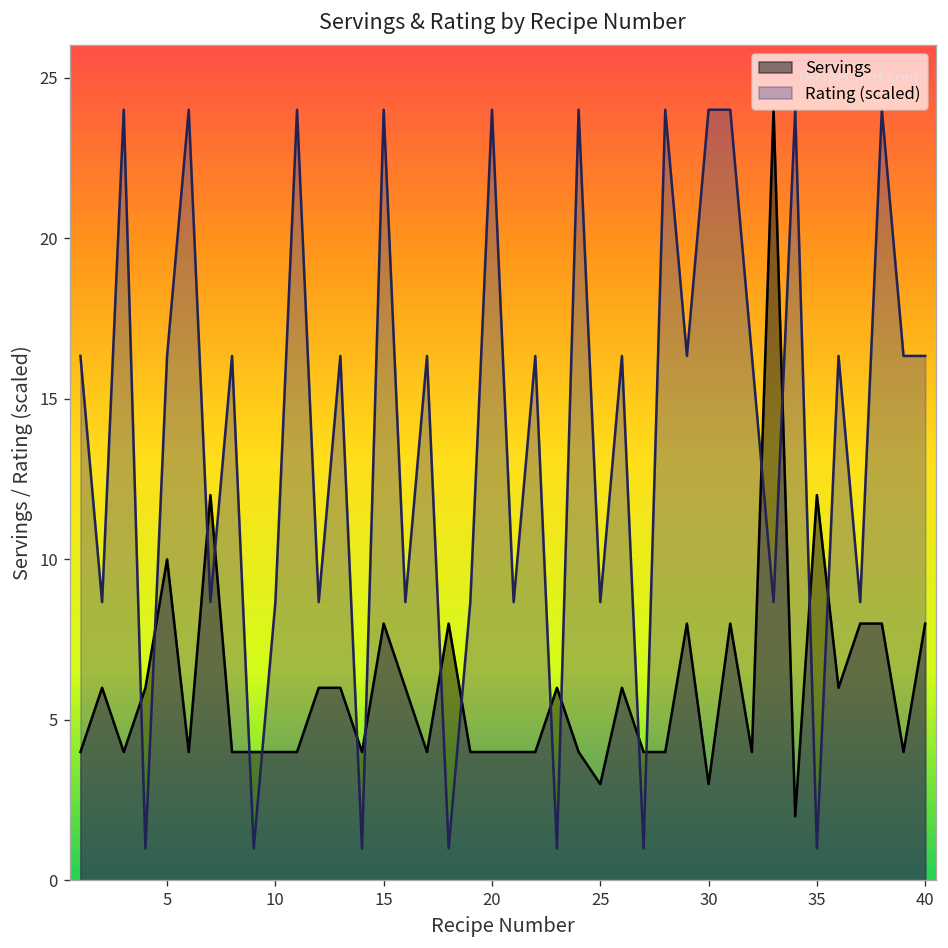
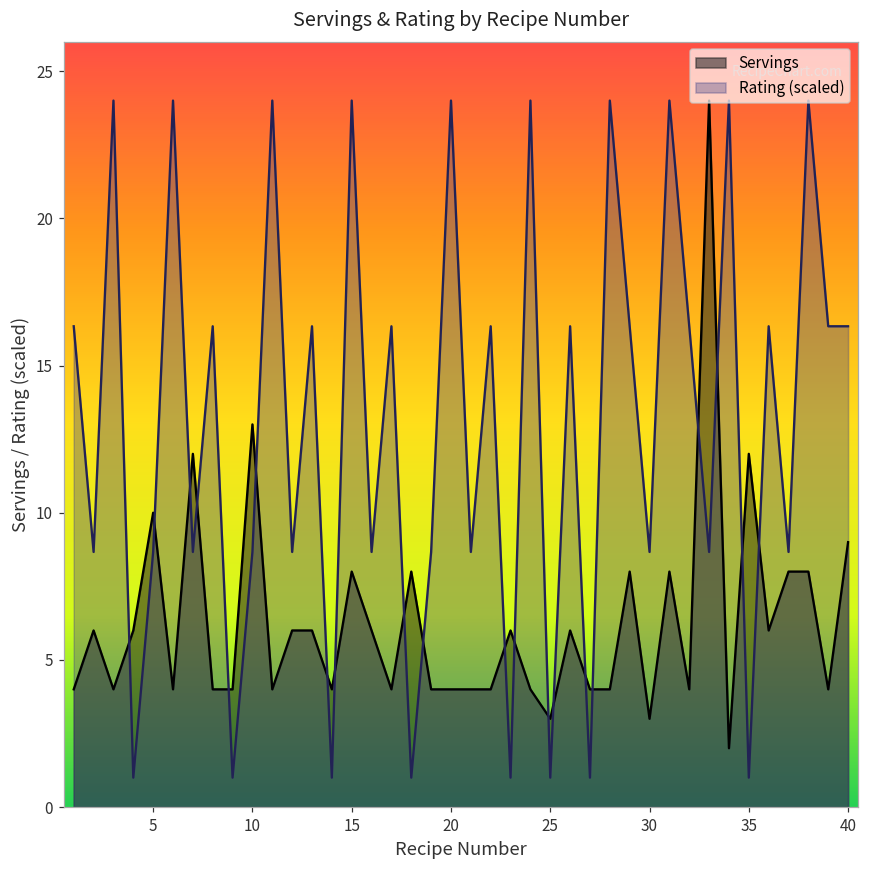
Rating (scaled), 5: 16.3 -> 8.7
Servings, 10: 4 -> 13
Rating (scaled), 25: 8.7 -> 1.0
Rating (scaled), 30: 24.0 -> 8.7
Servings, 40: 8 -> 9
